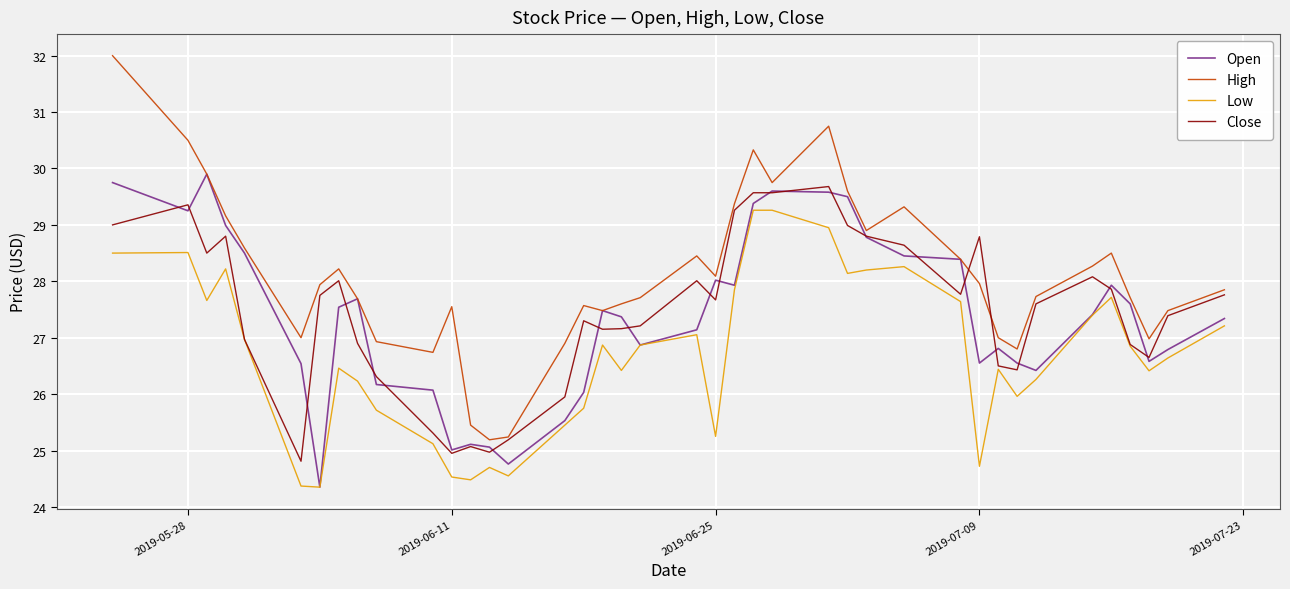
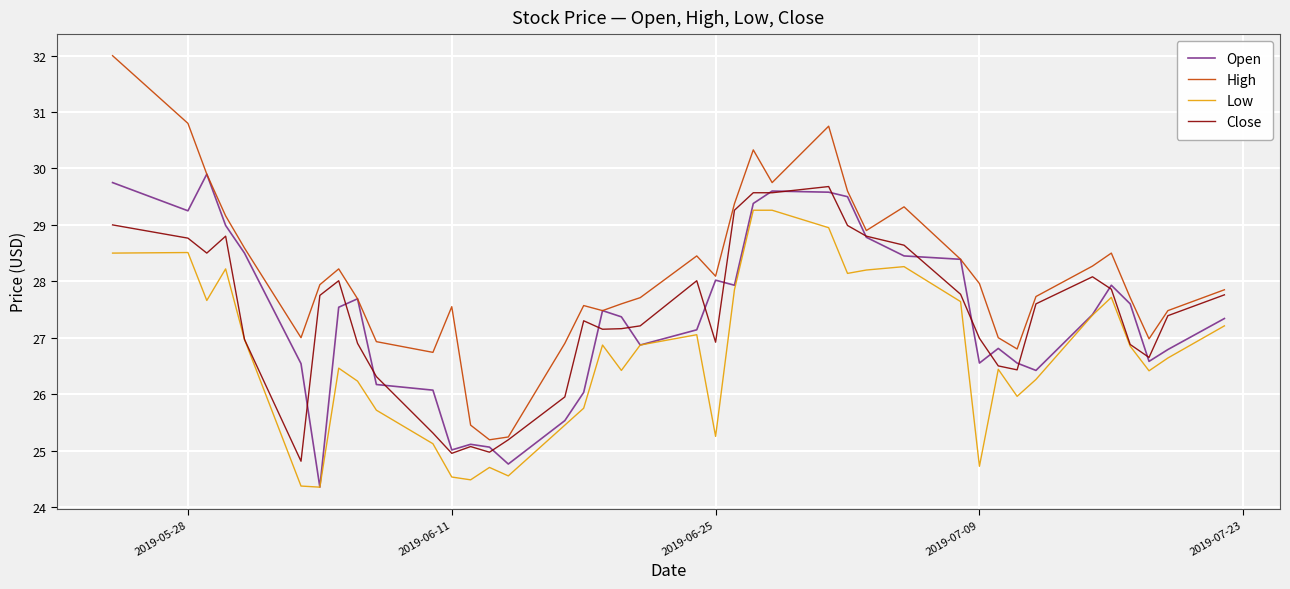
High, 2019-05-28: 30.5 -> 30.8
Close, 2019-05-28: 29.4 -> 28.8
Close, 2019-06-25: 27.7 -> 26.9
Close, 2019-07-09: 28.8 -> 27.0
